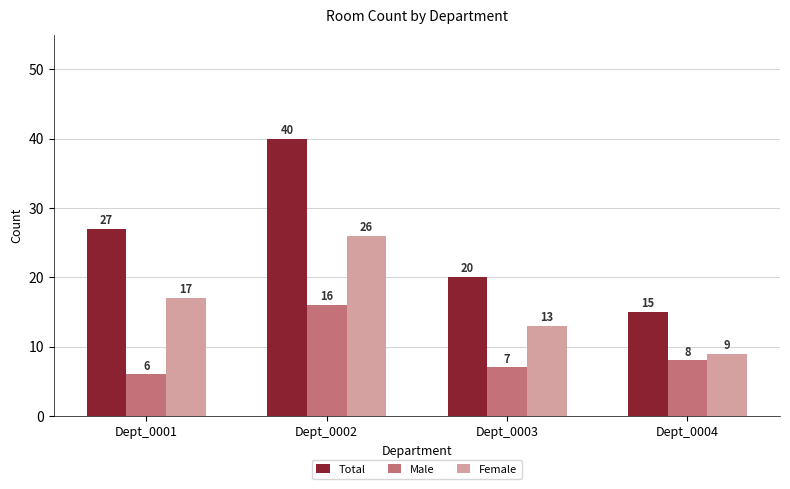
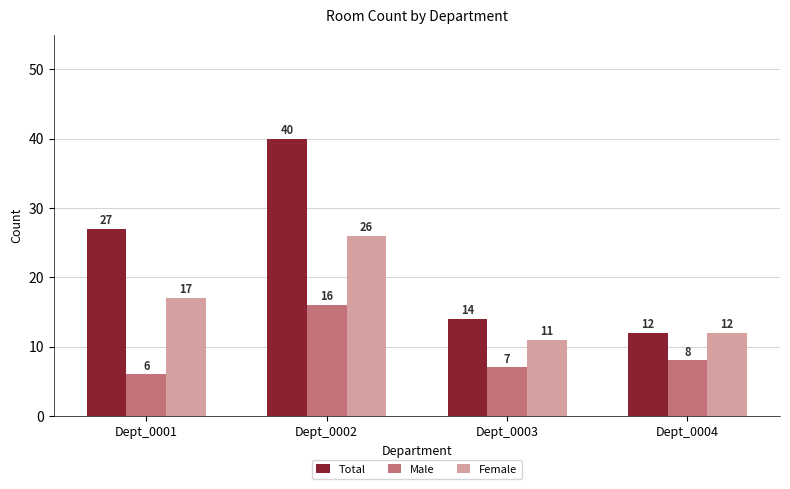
Total, Dept_0003: 20 -> 14
Female, Dept_0003: 13 -> 11
Total, Dept_0004: 15 -> 12
Female, Dept_0004: 9 -> 12
